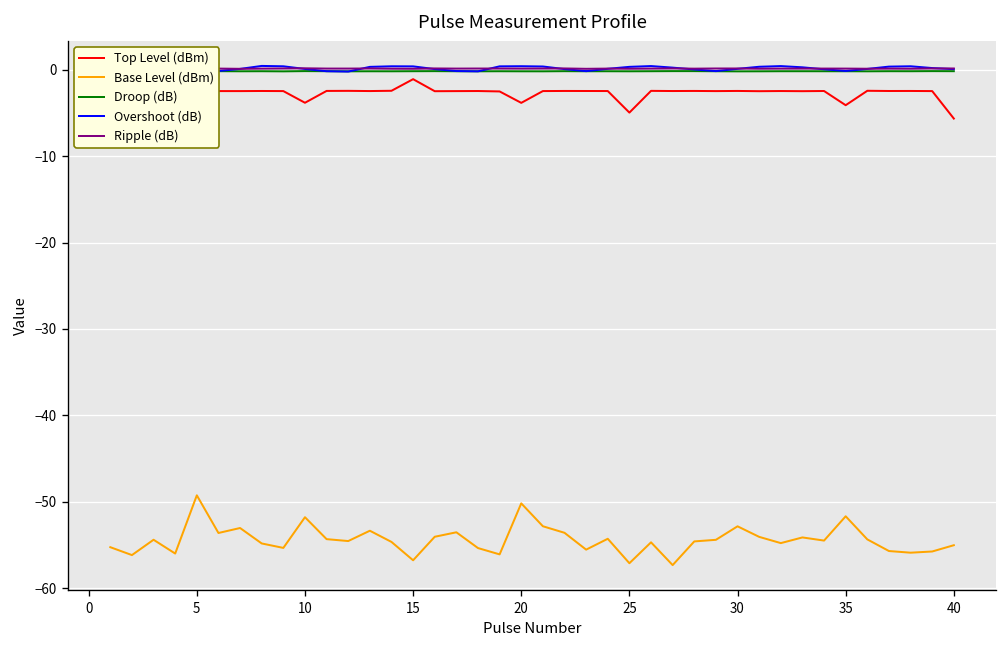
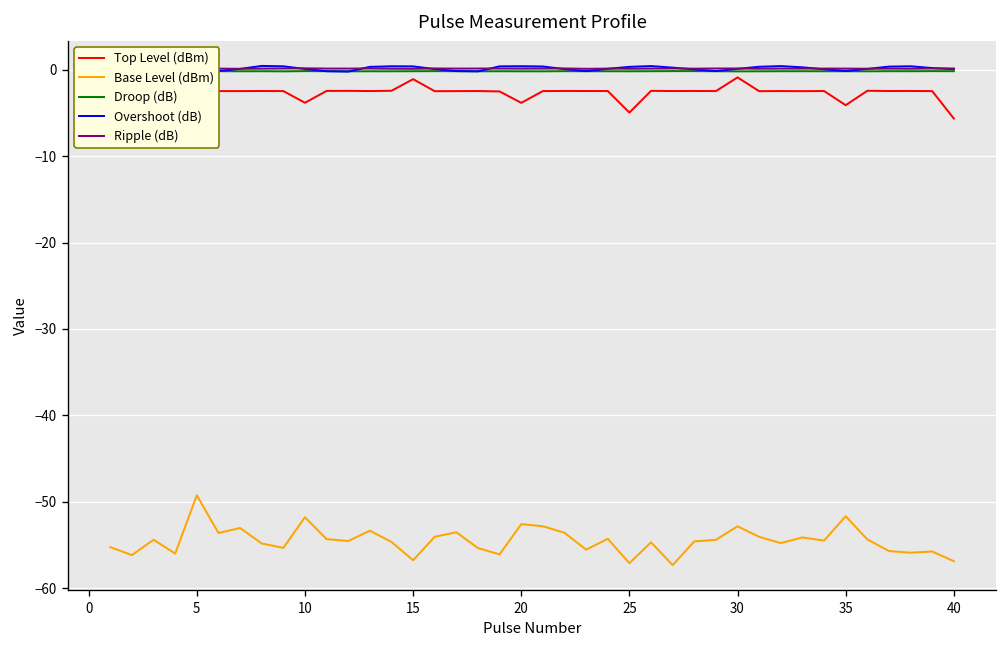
Base Level (dBm), 20: -50 -> -53
Top Level (dBm), 30: -2 -> -1
Base Level (dBm), 40: -55 -> -57
